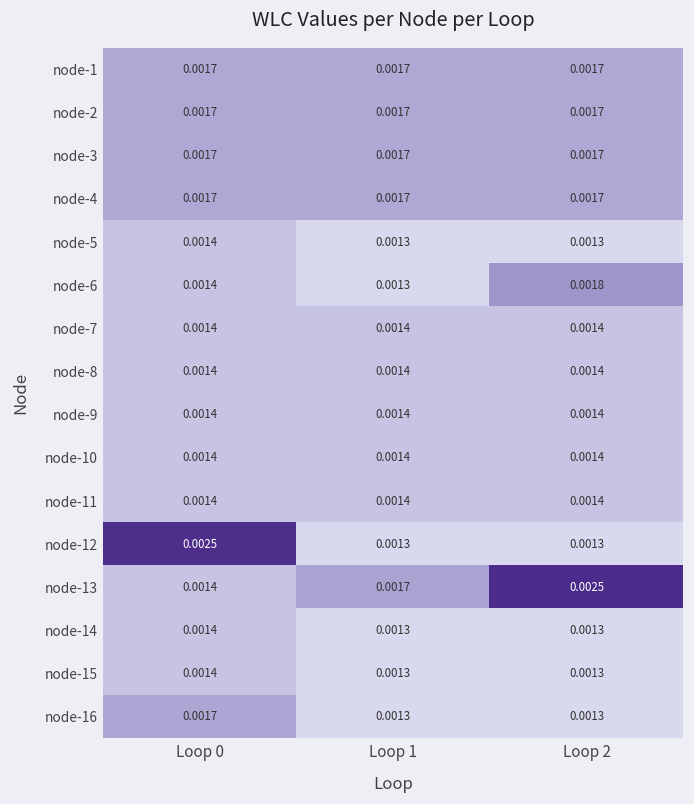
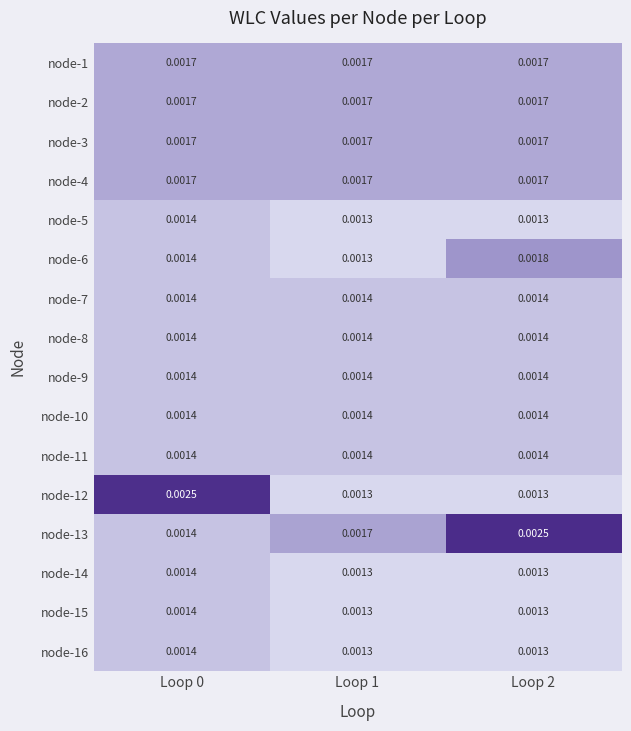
node-16, Loop 0: 0.0017 -> 0.0014
